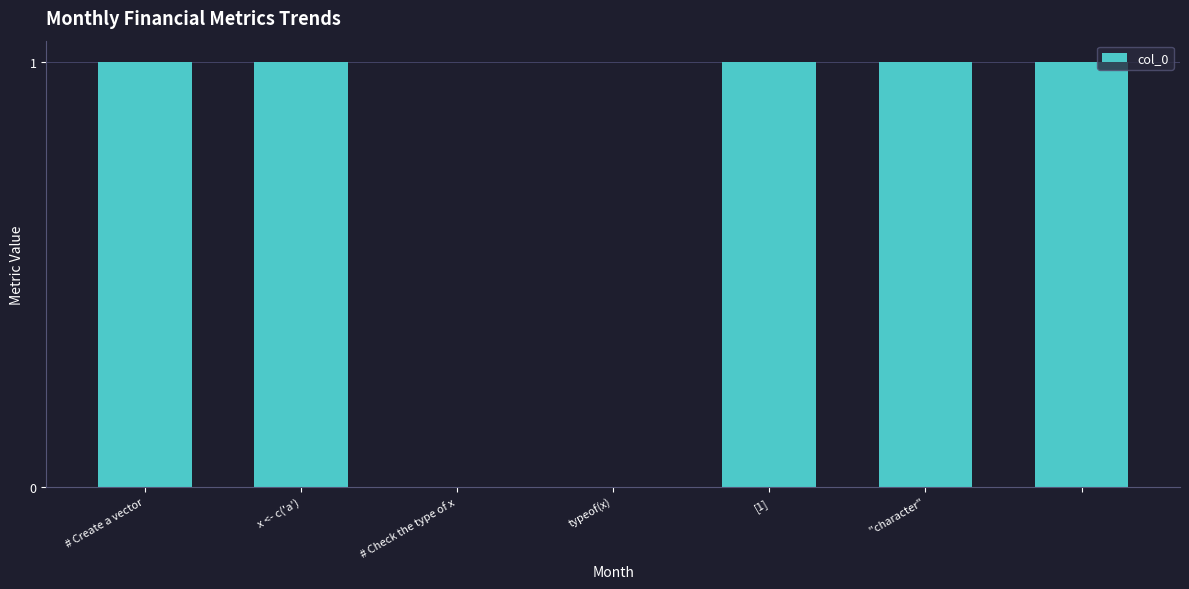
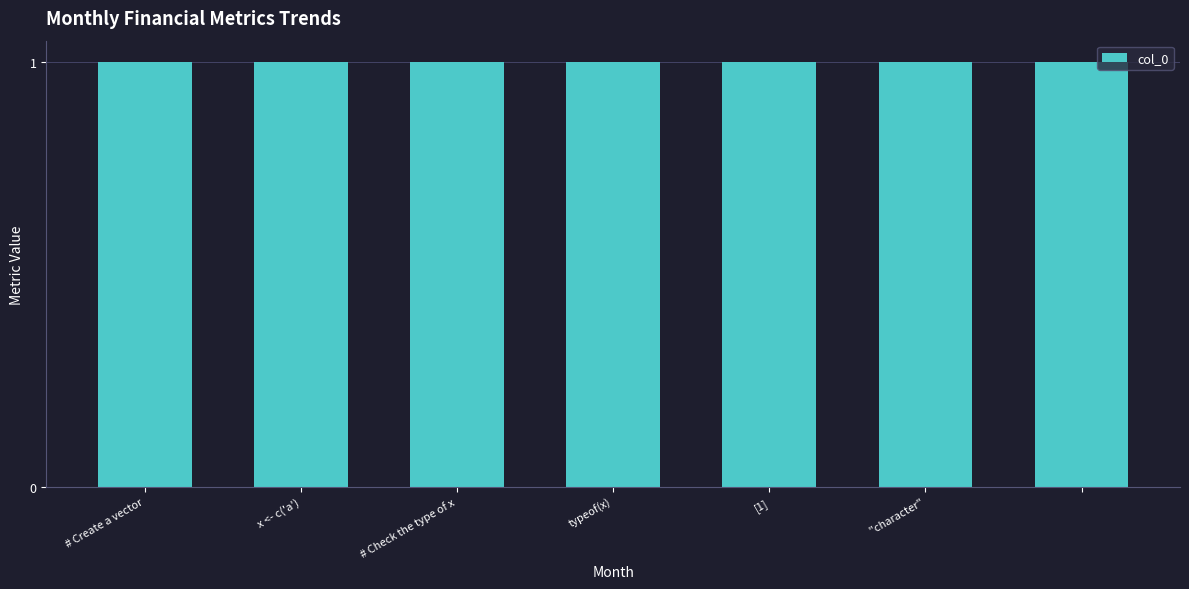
# Check the type of x: 0 -> 1
typeof(x): 0 -> 1
